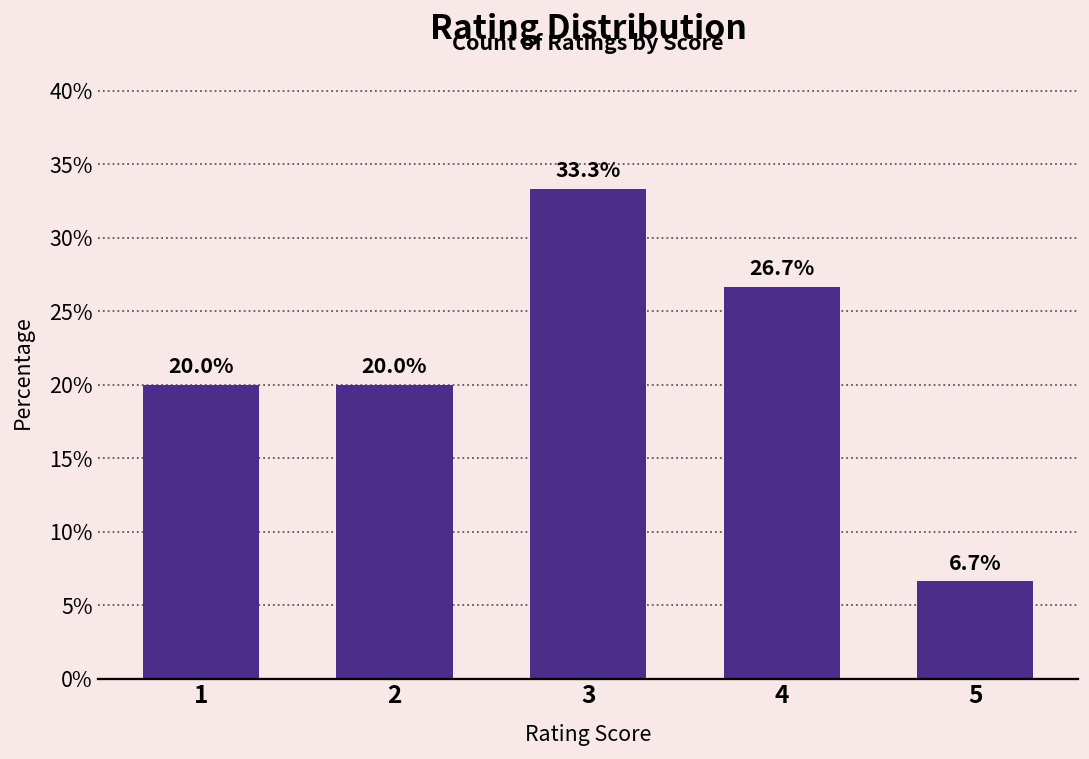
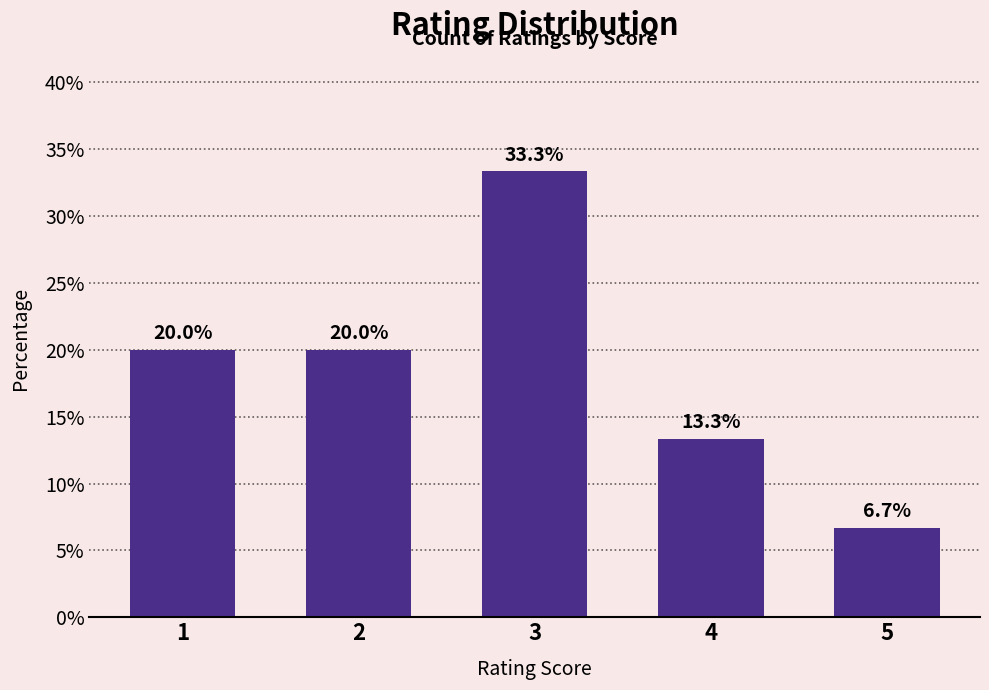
4: 26.7% -> 13.3%
